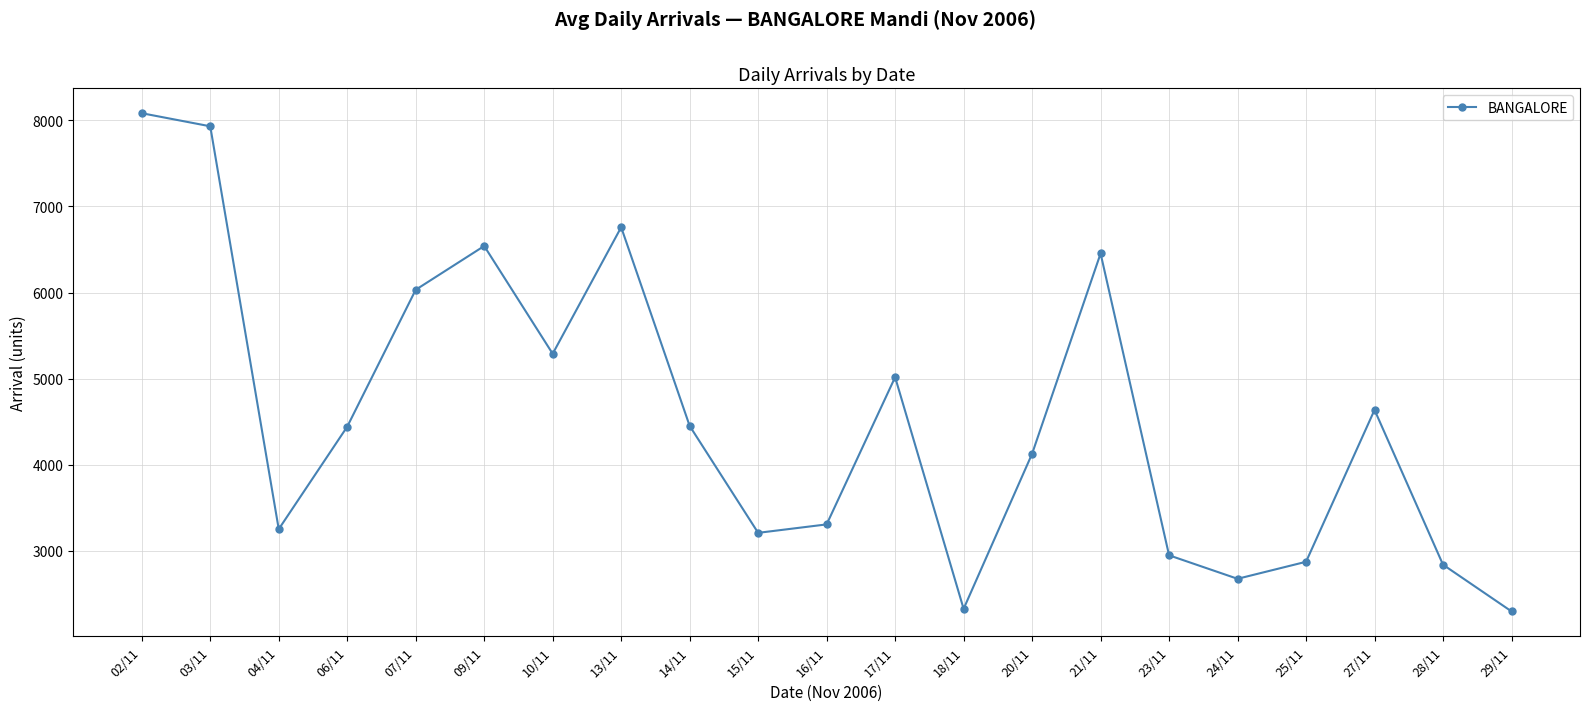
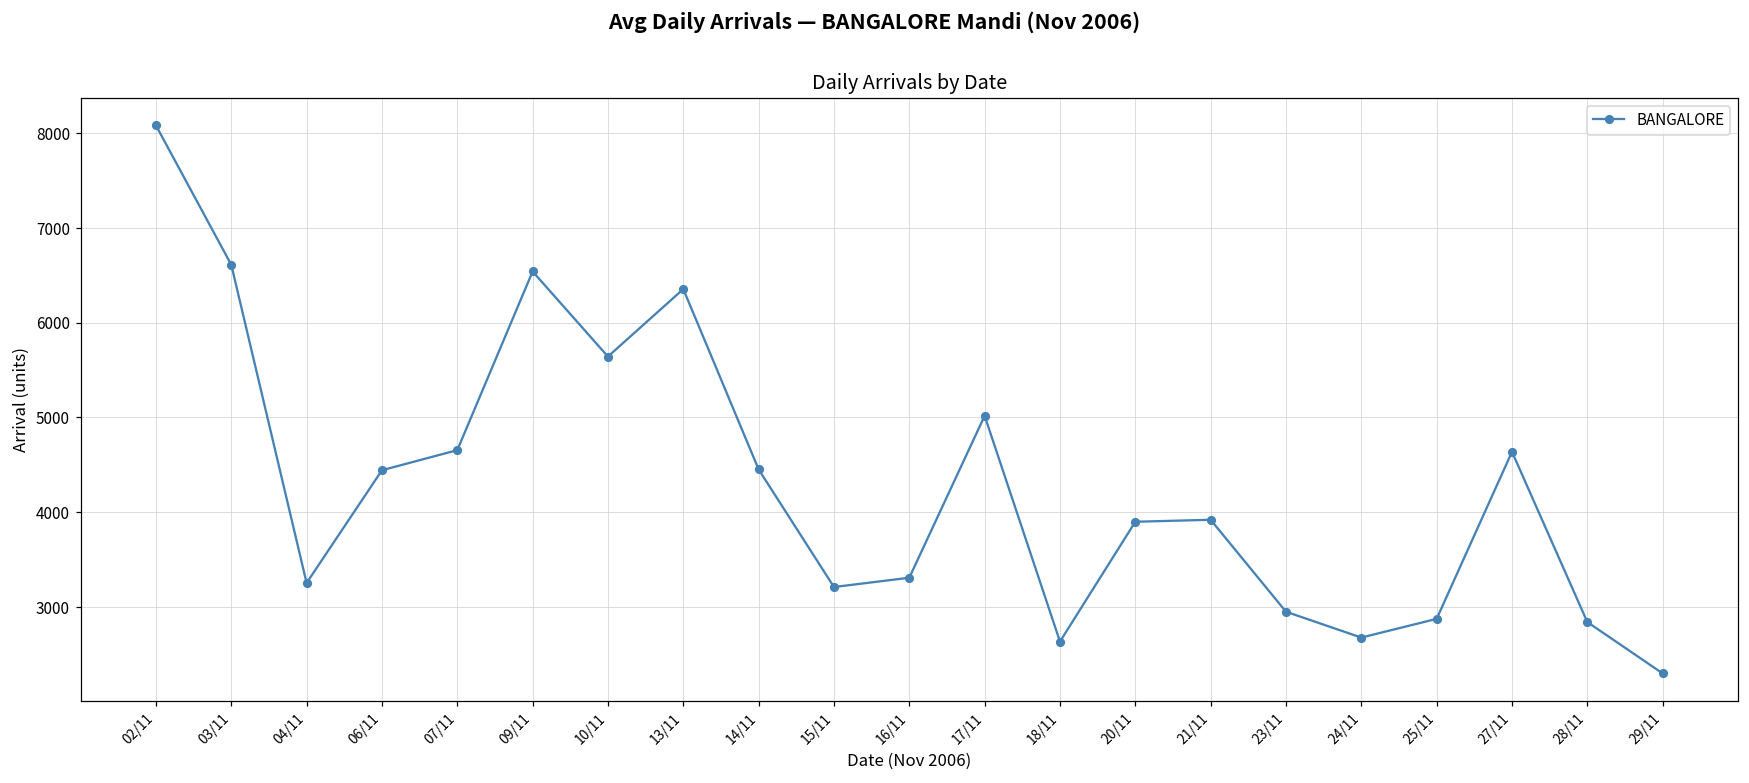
03/11: 7900 -> 6600
07/11: 6000 -> 4700
10/11: 5300 -> 5600
13/11: 6800 -> 6400
18/11: 2300 -> 2600
20/11: 4100 -> 3900
21/11: 6500 -> 3900
